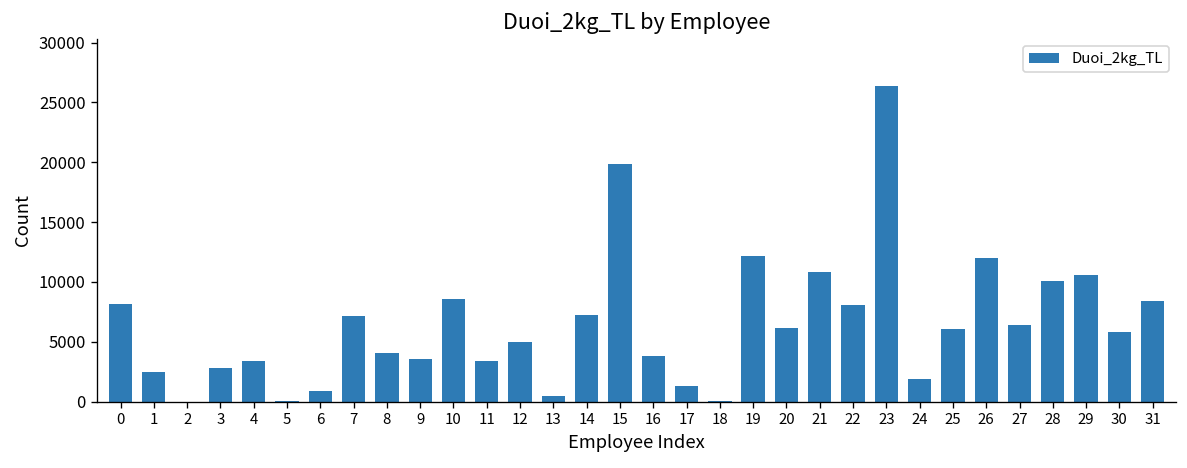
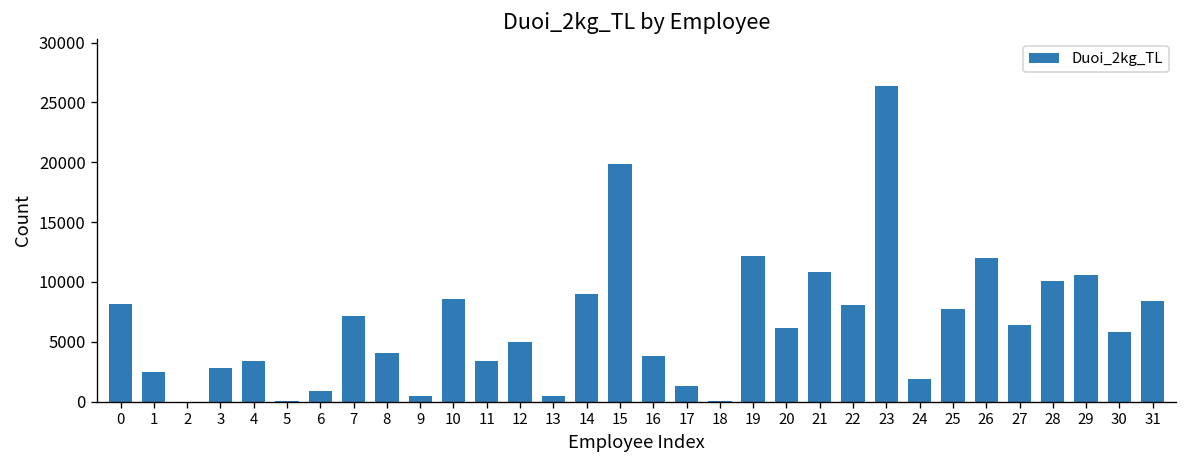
9: 4000 -> 0
14: 7000 -> 9000
25: 6000 -> 8000
